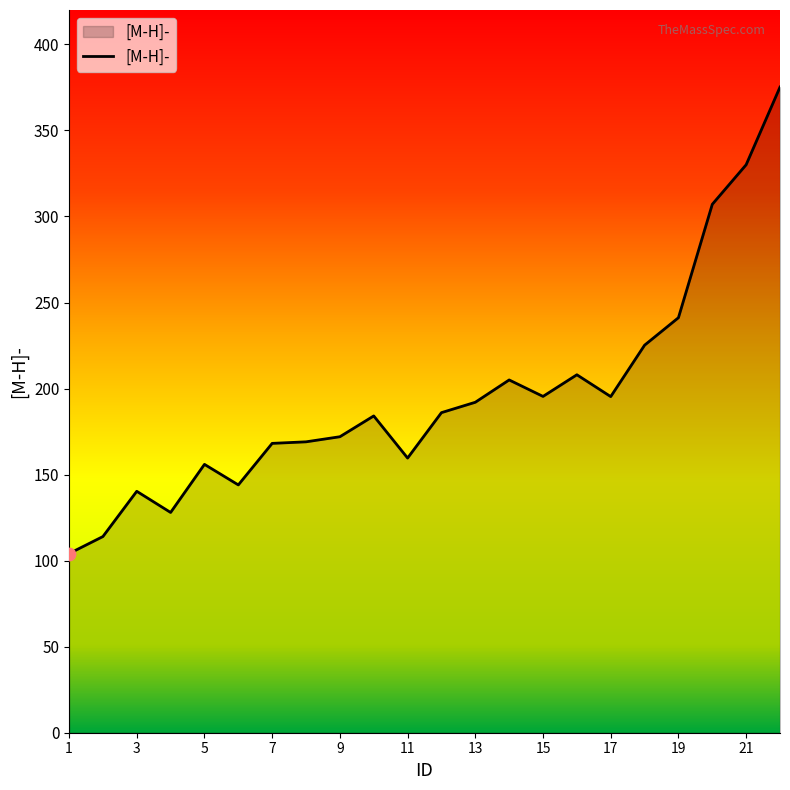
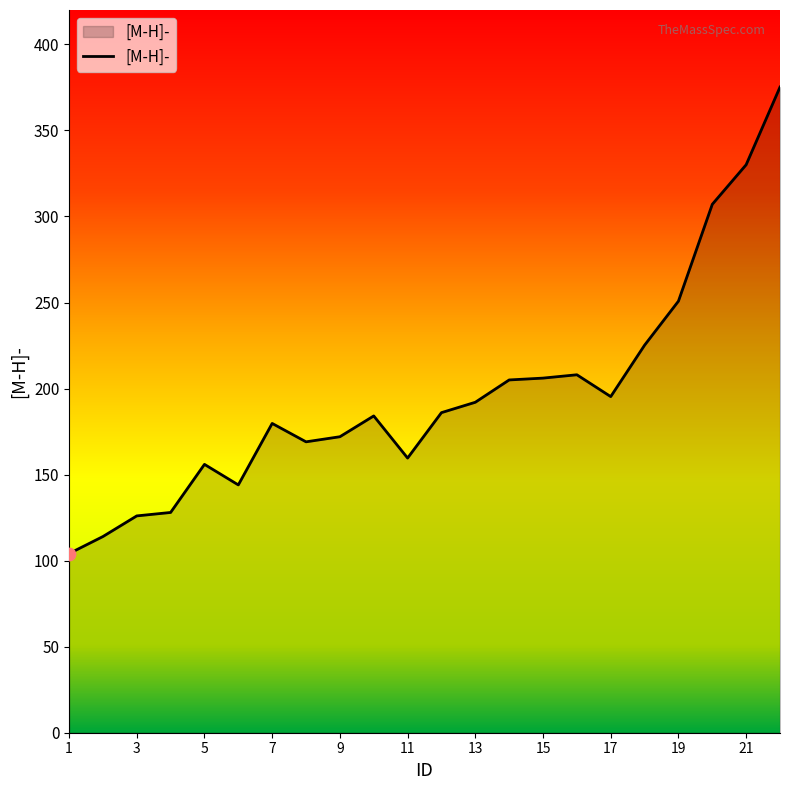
[M-H]-, 3: 140 -> 126
[M-H]-, 7: 168 -> 180
[M-H]-, 15: 195 -> 206
[M-H]-, 19: 241 -> 251
